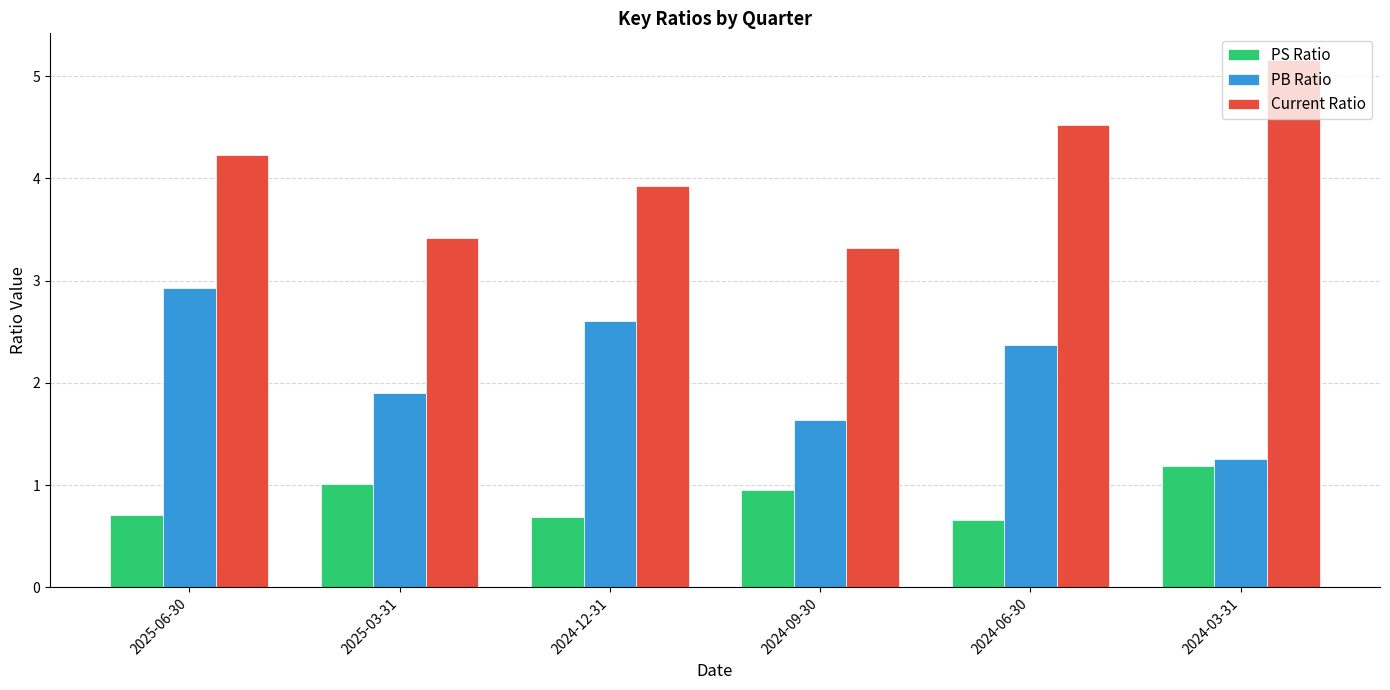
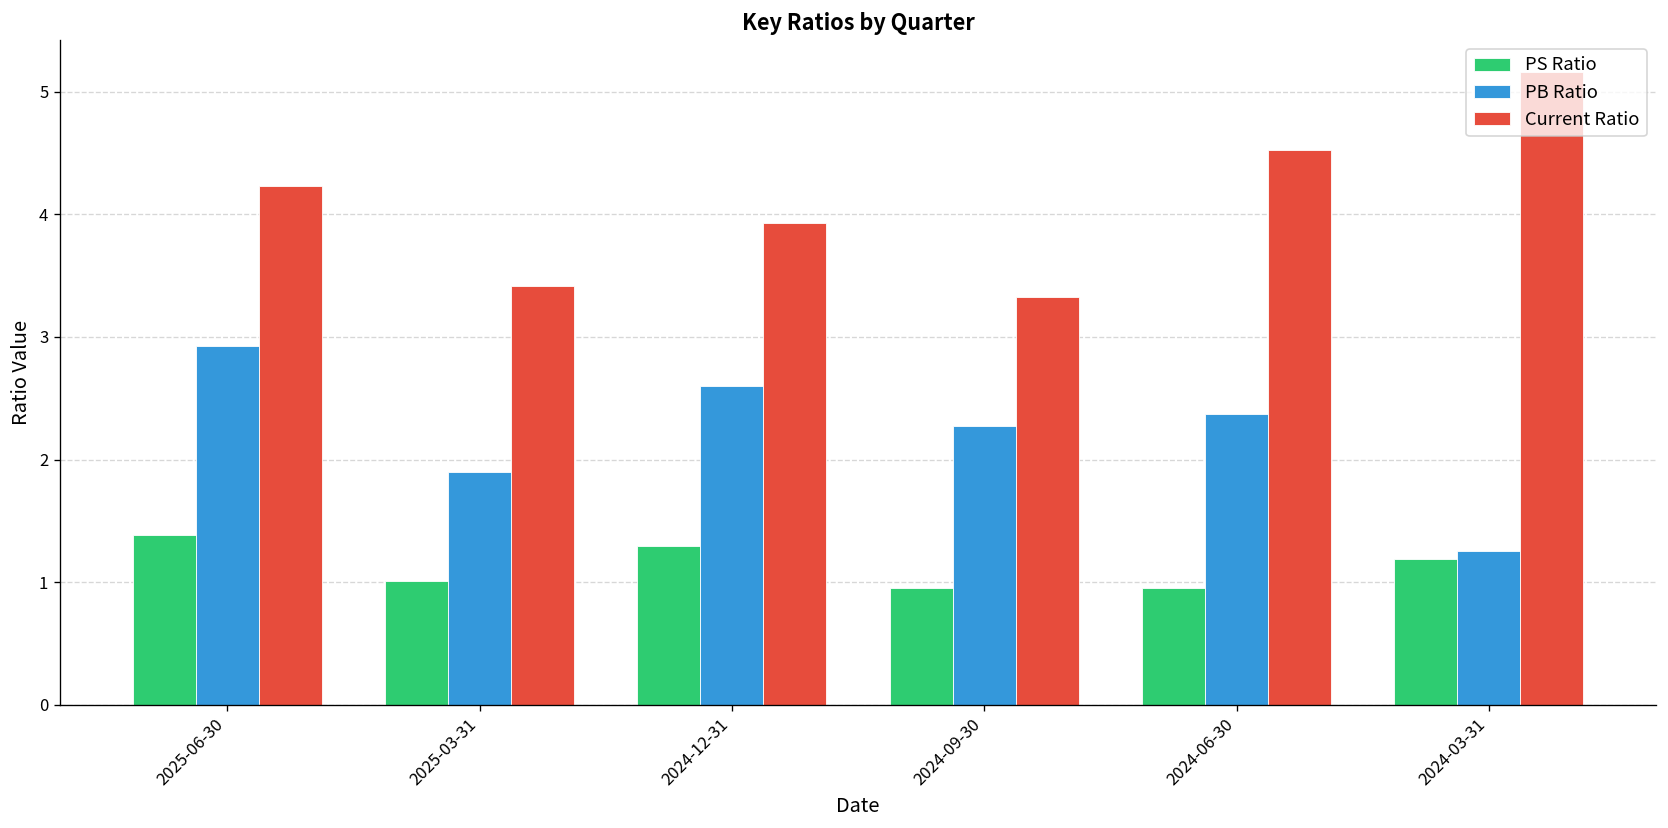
PS Ratio, 2025-06-30: 0.71 -> 1.39
PS Ratio, 2024-12-31: 0.69 -> 1.29
PB Ratio, 2024-09-30: 1.64 -> 2.27
PS Ratio, 2024-06-30: 0.66 -> 0.96
